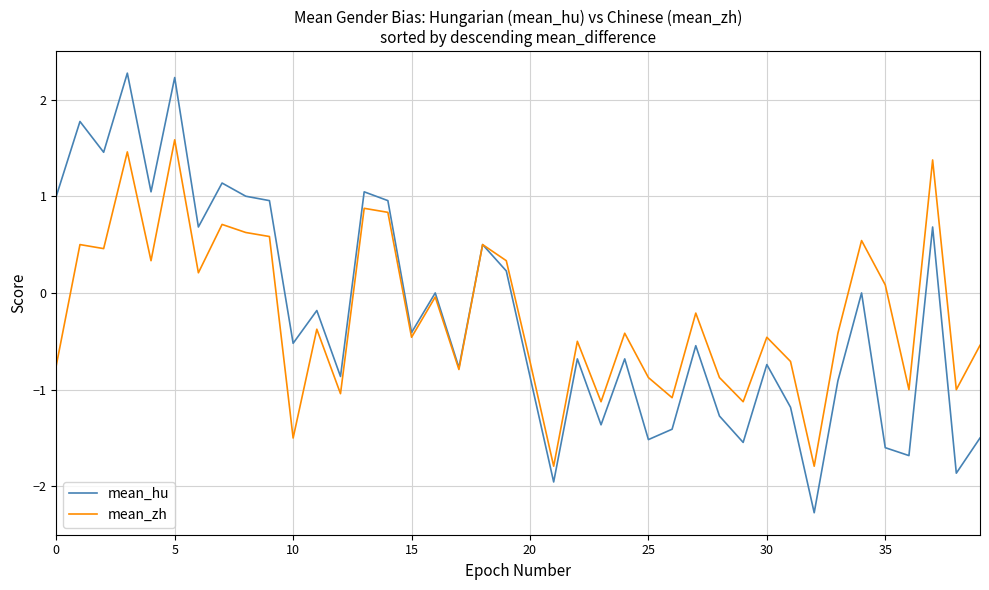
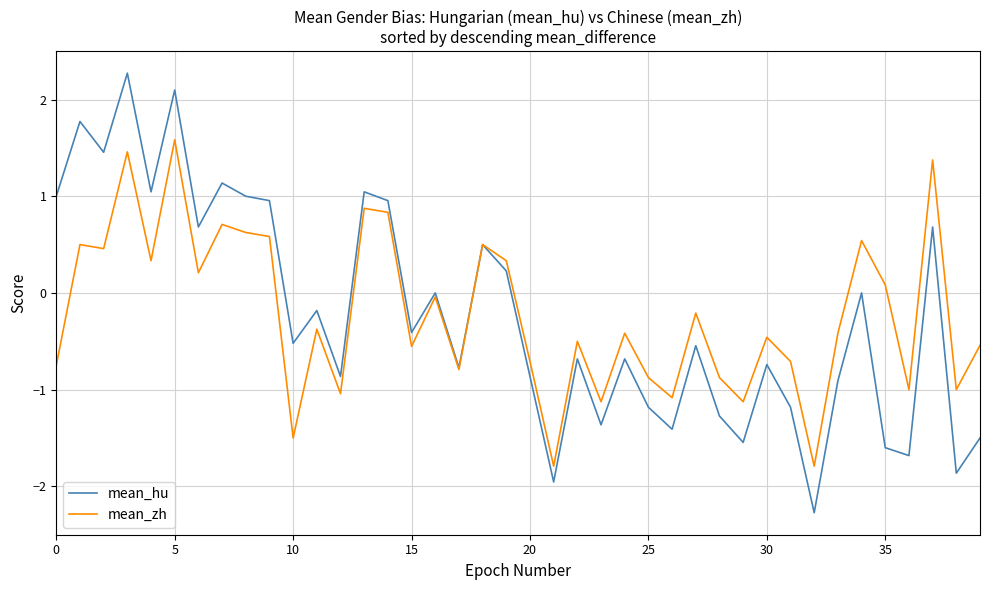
mean_hu, 5: 2.2 -> 2.1
mean_zh, 15: -0.5 -> -0.6
mean_hu, 25: -1.5 -> -1.2
